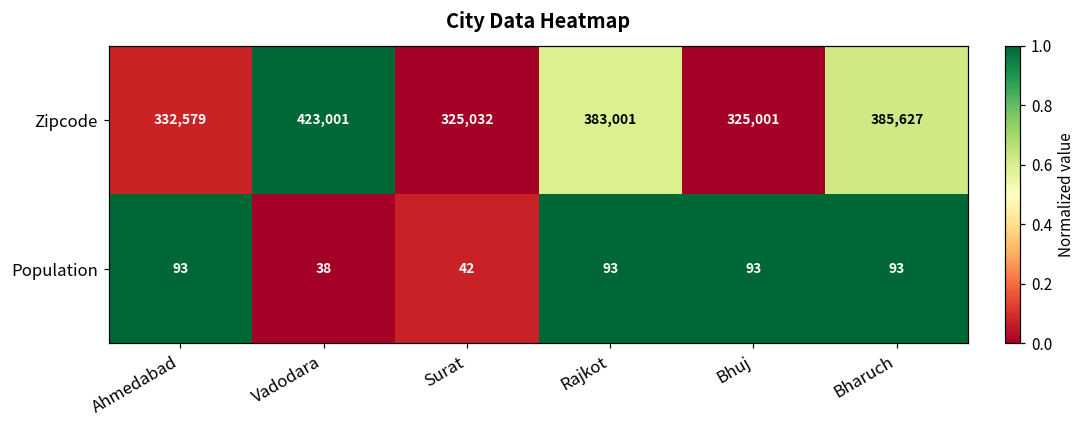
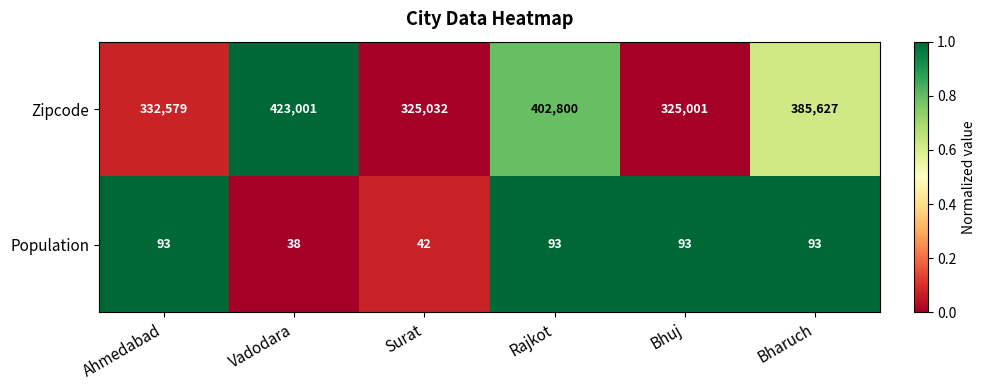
Zipcode, Rajkot: 383,001 -> 402,800
